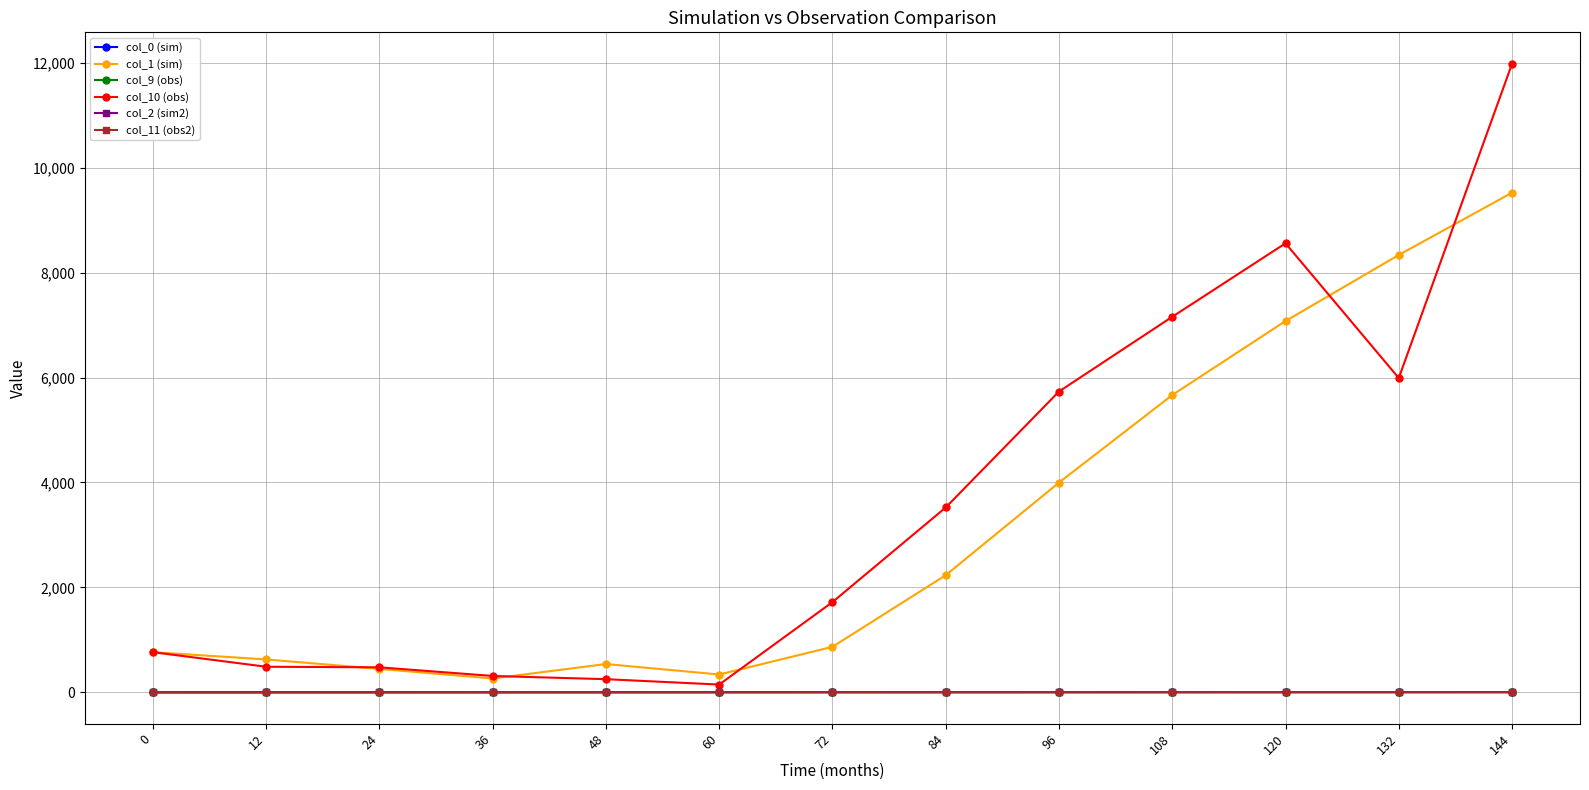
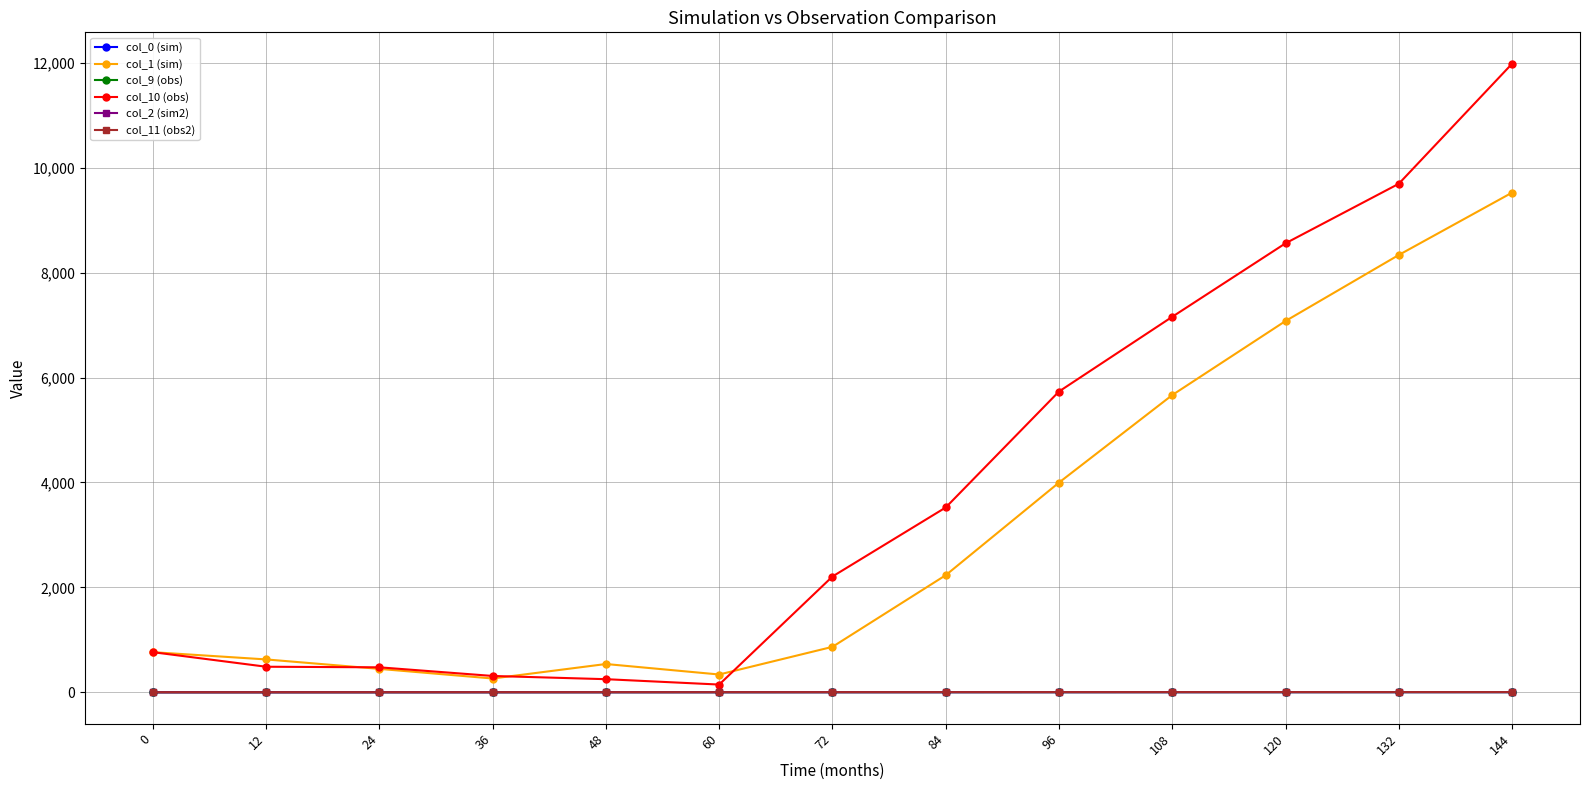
col_10 (obs), 72: 1,700 -> 2,200
col_10 (obs), 132: 6,000 -> 9,700
